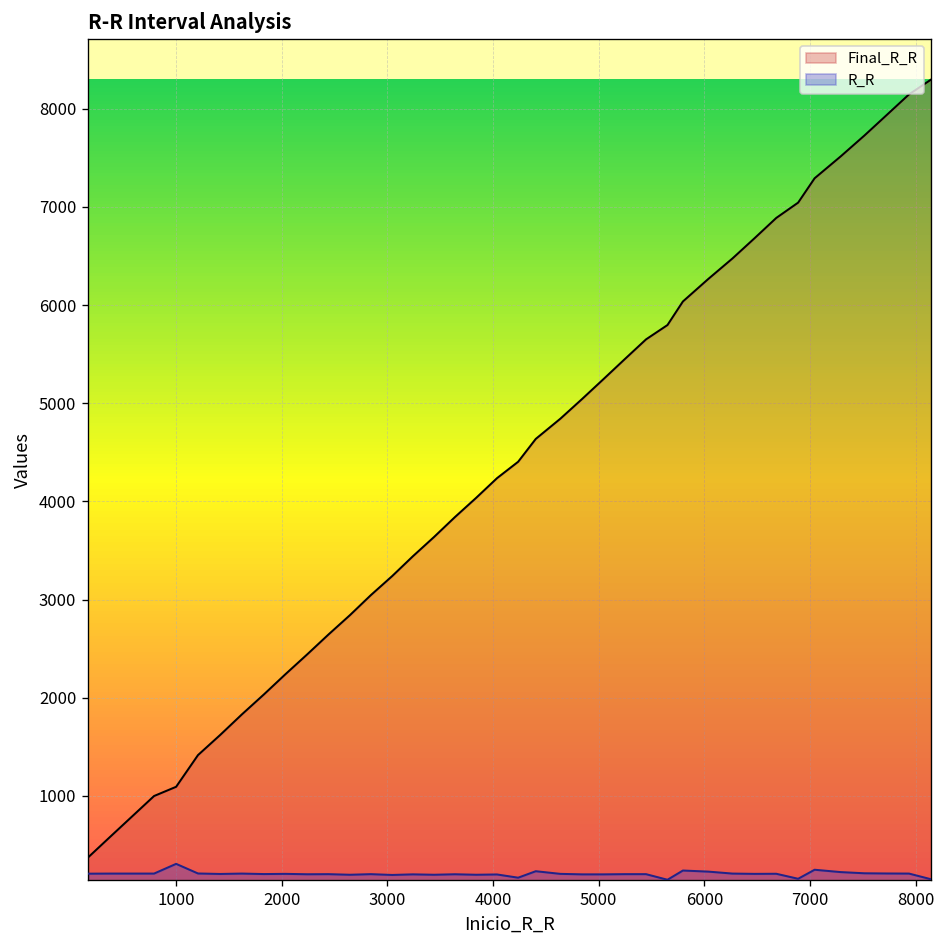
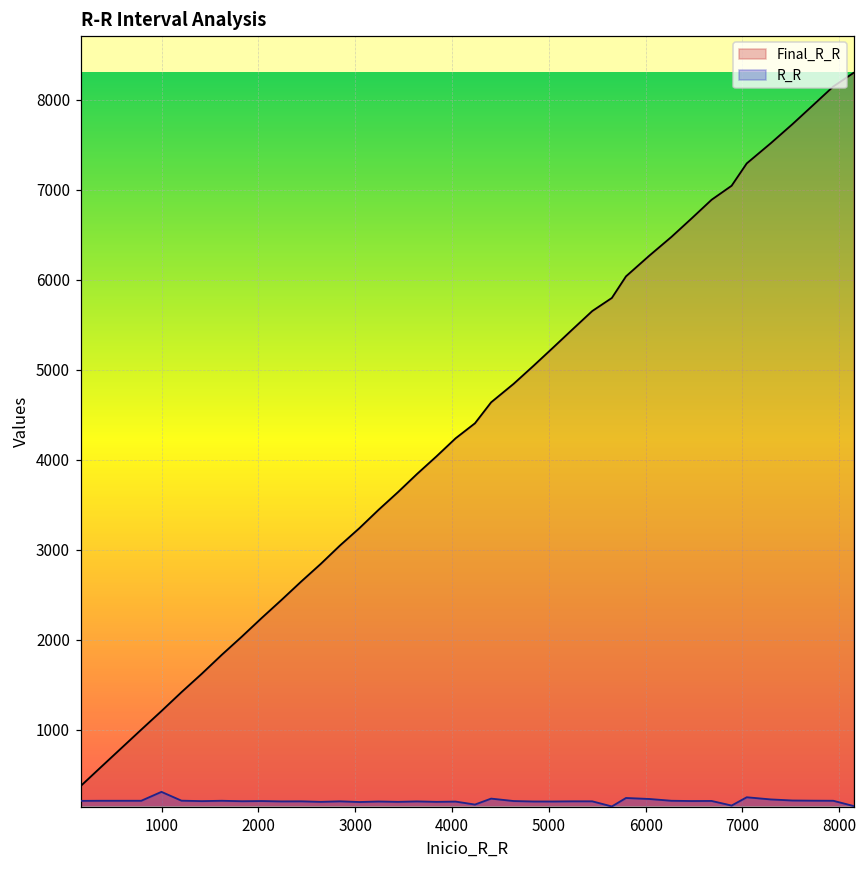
Final_R_R, 1000: 1100 -> 1200
